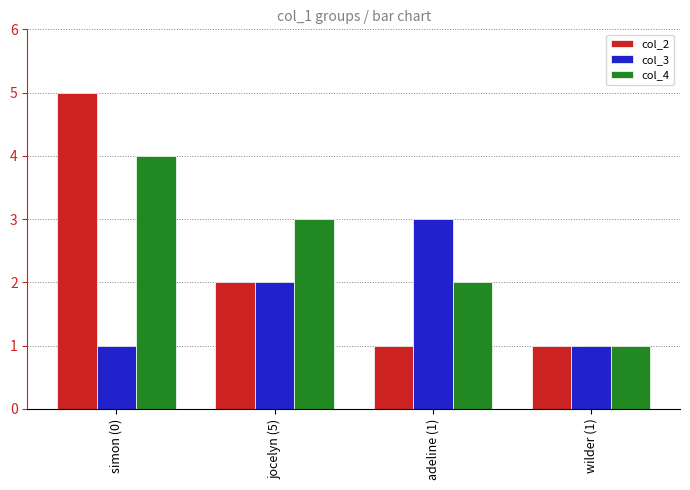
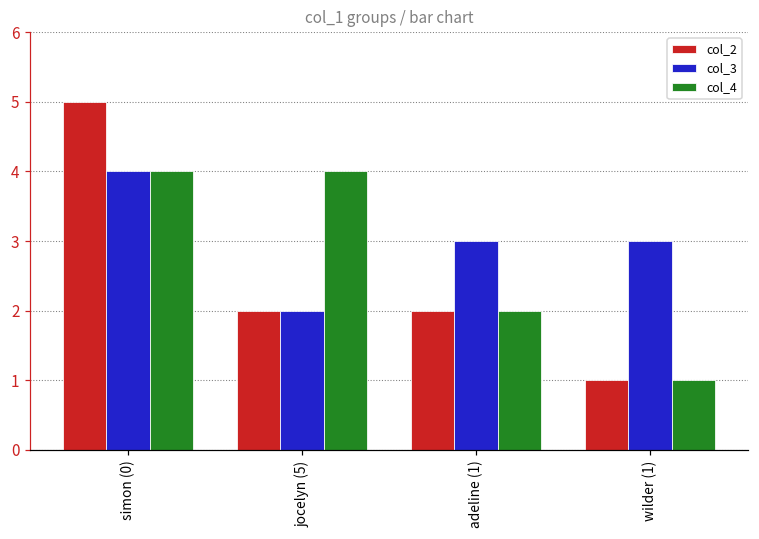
col_3, simon (0): 1 -> 4
col_4, jocelyn (5): 3 -> 4
col_2, adeline (1): 1 -> 2
col_3, wilder (1): 1 -> 3
